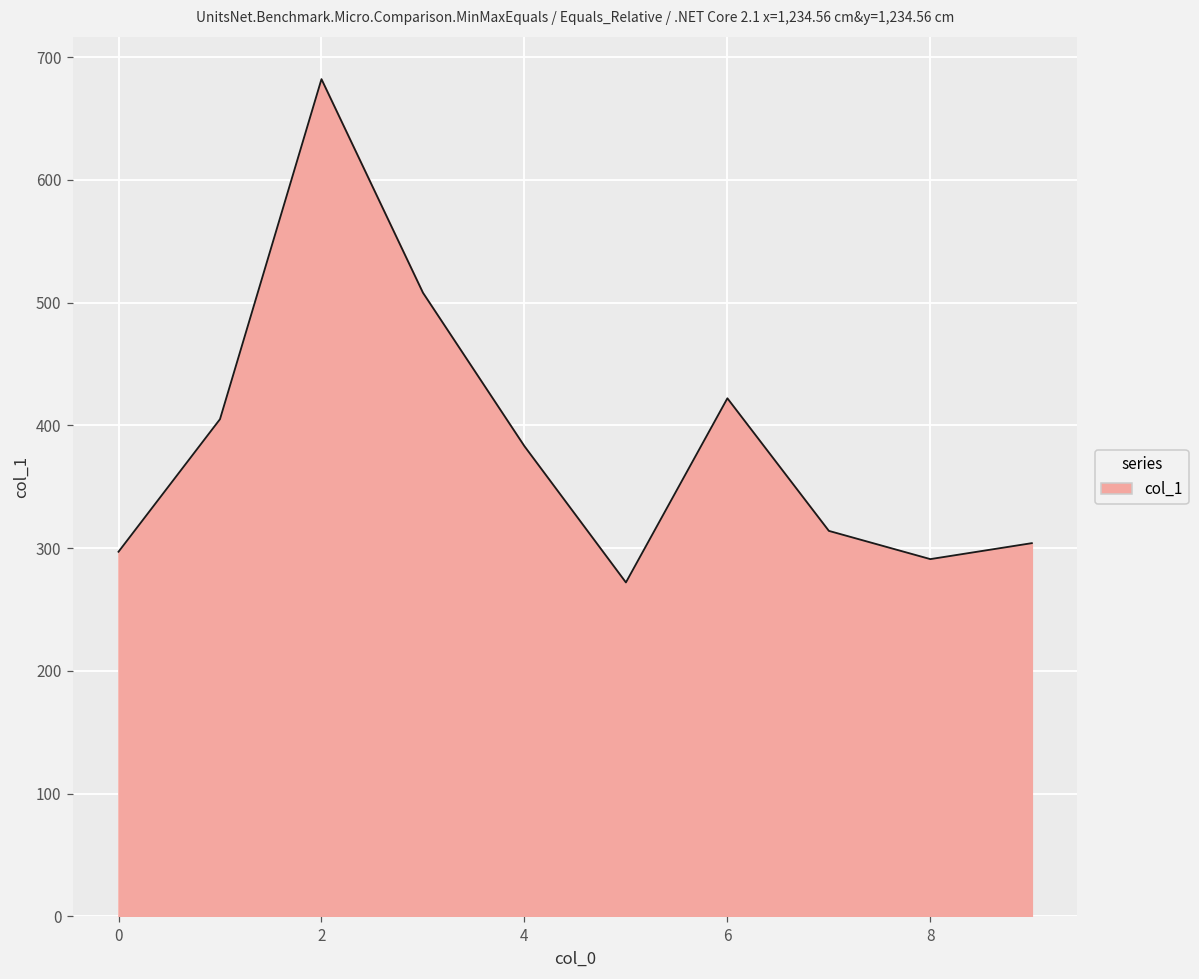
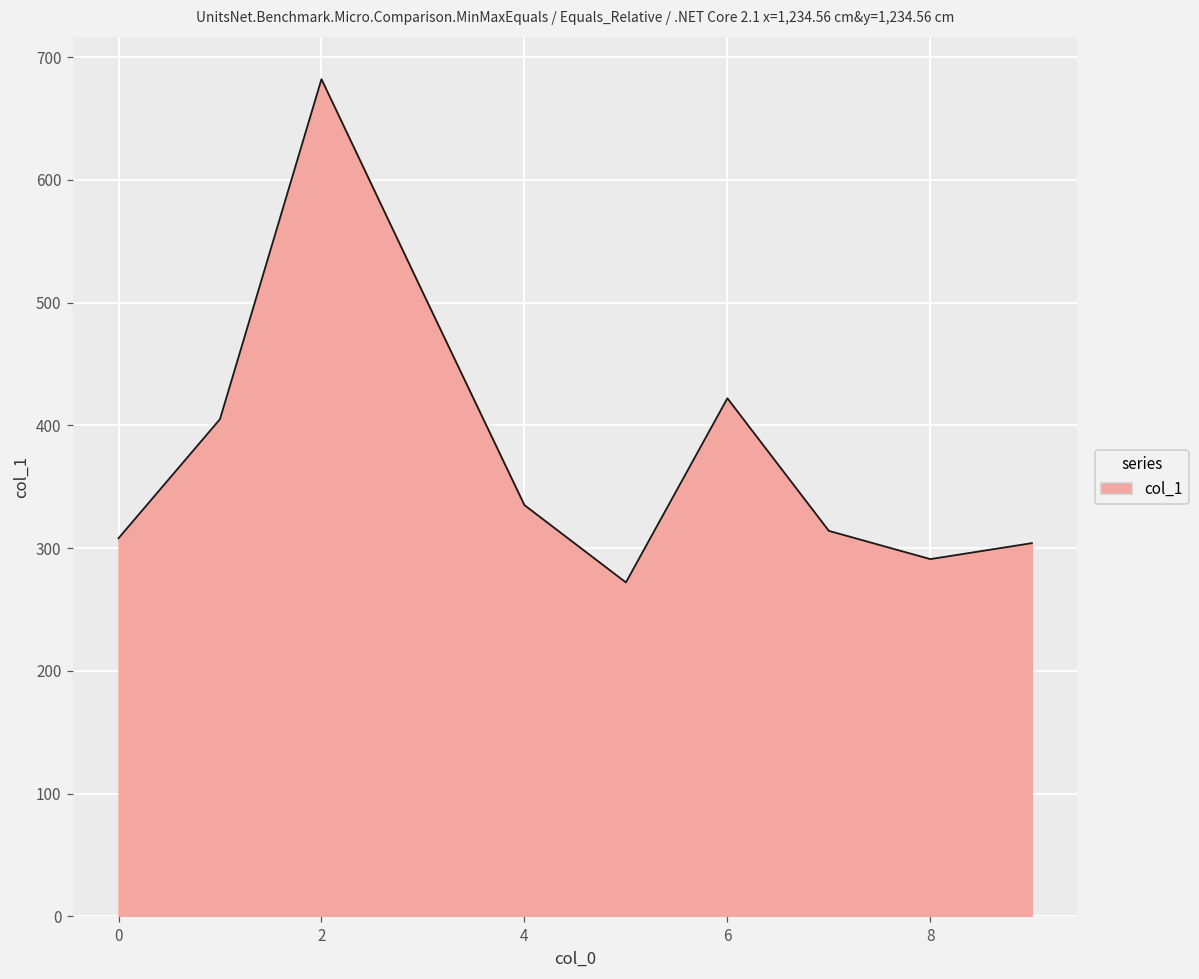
0: 297 -> 308
4: 383 -> 335
